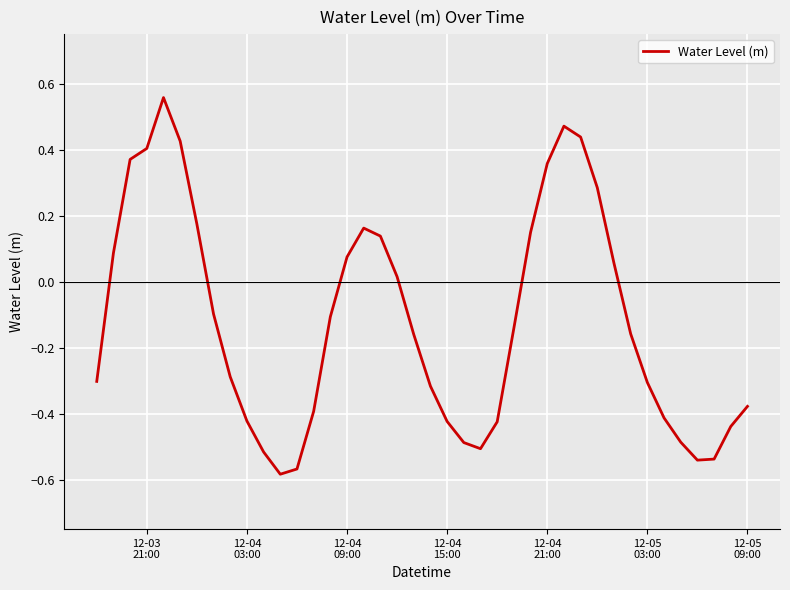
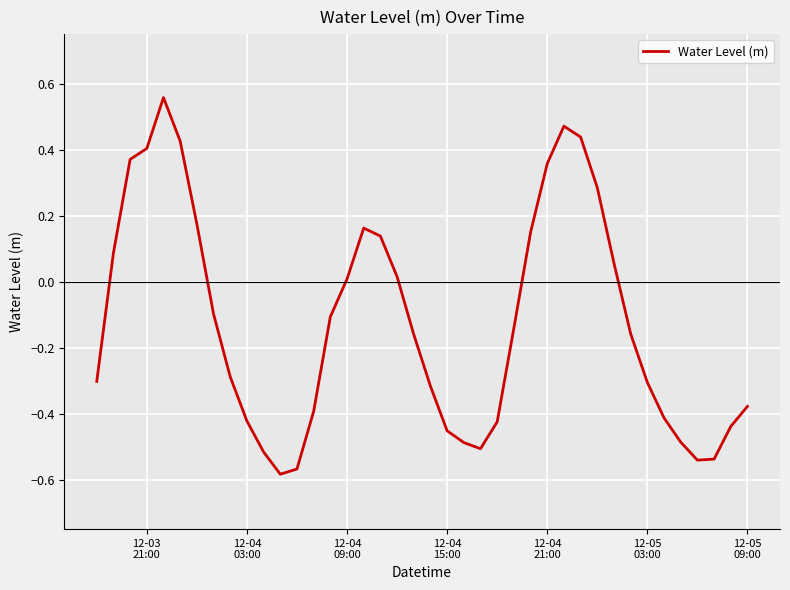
12-04 09:00: 0.07 -> 0.01
12-04 15:00: -0.42 -> -0.45
